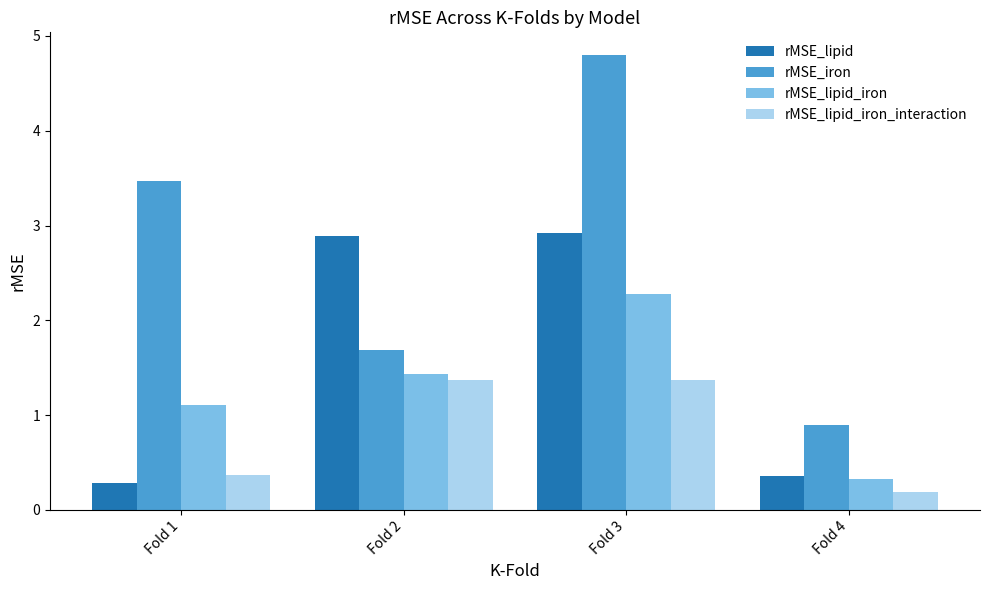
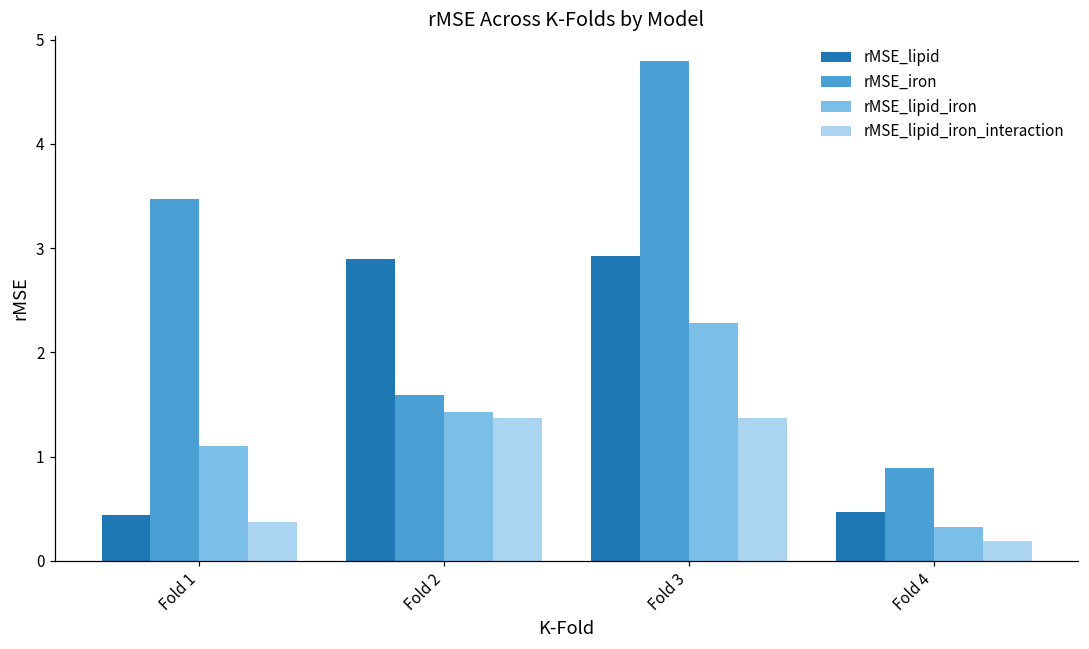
rMSE_lipid, Fold 1: 0.3 -> 0.4
rMSE_iron, Fold 2: 1.7 -> 1.6
rMSE_lipid, Fold 4: 0.4 -> 0.5
